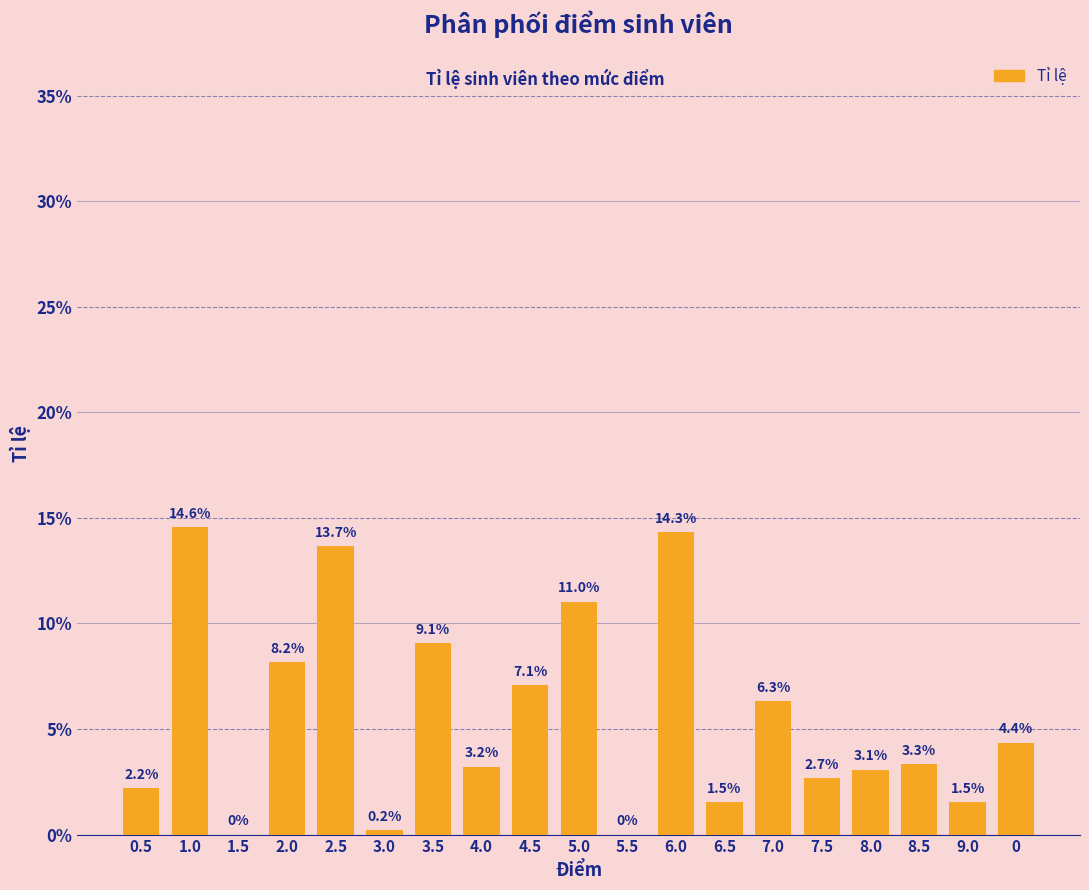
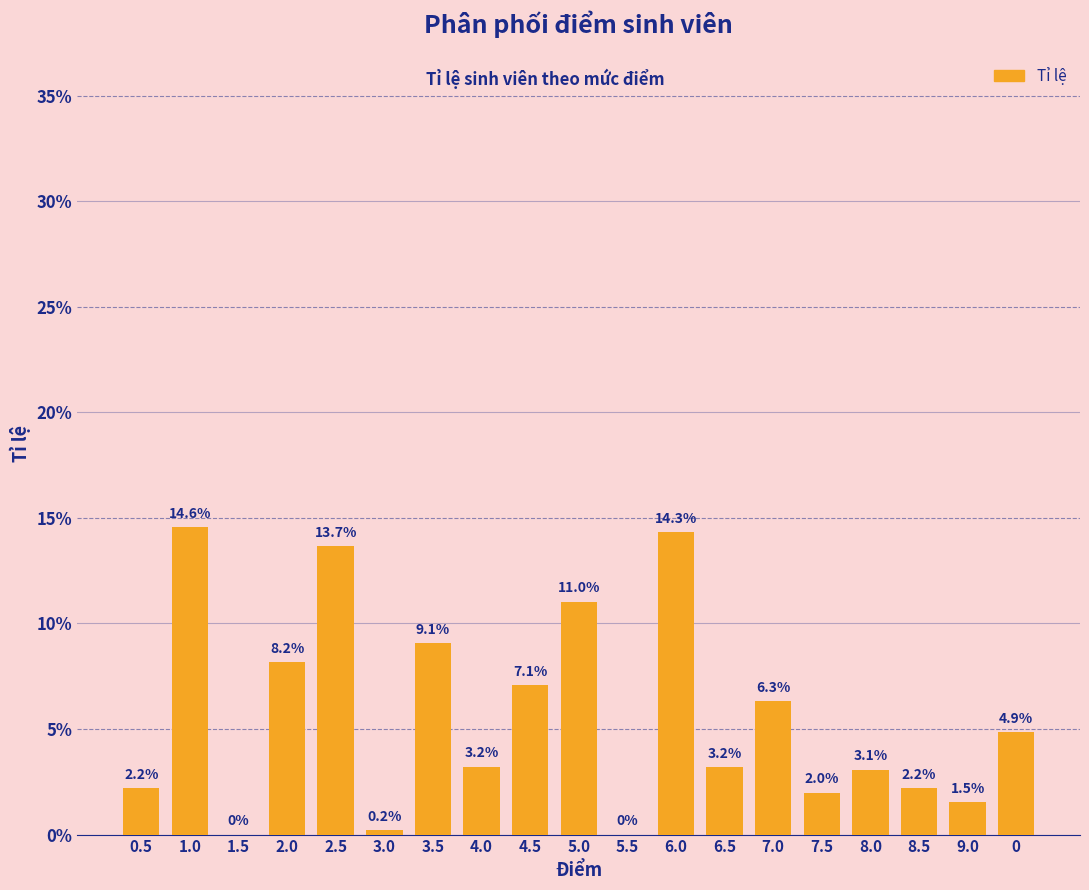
6.5: 1.5% -> 3.2%
7.5: 2.7% -> 2.0%
8.5: 3.3% -> 2.2%
0: 4.4% -> 4.9%
